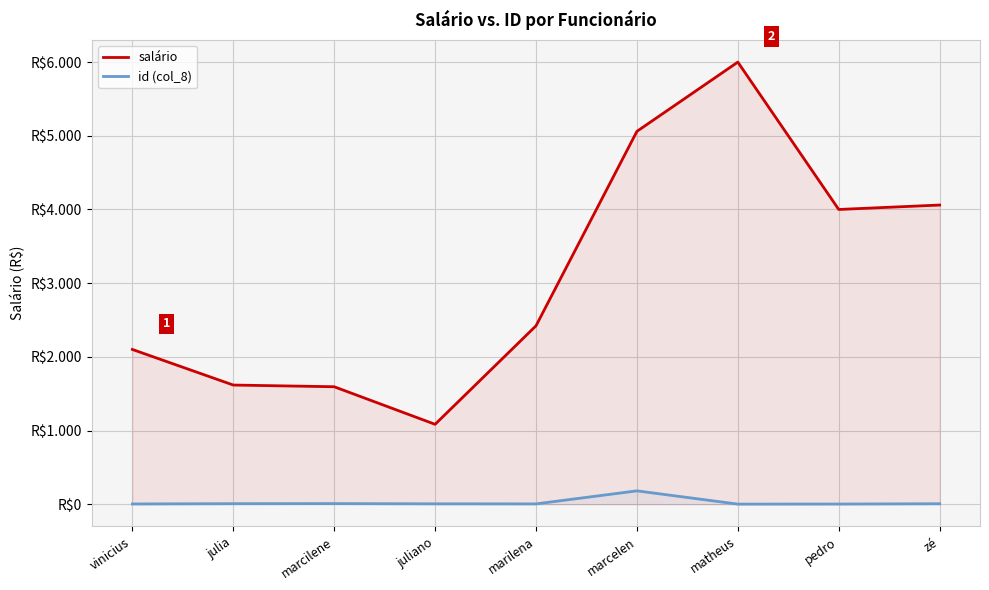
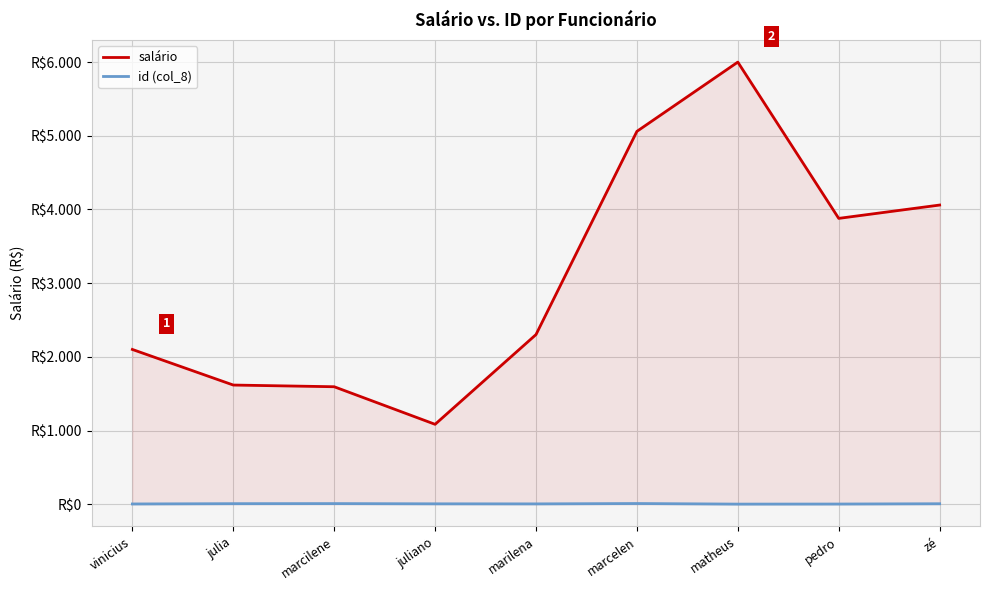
salário, marilena: R$2.4 -> R$2.3
id (col_8), marcelen: R$0.2 -> R$0.0
salário, pedro: R$4.0 -> R$3.9
